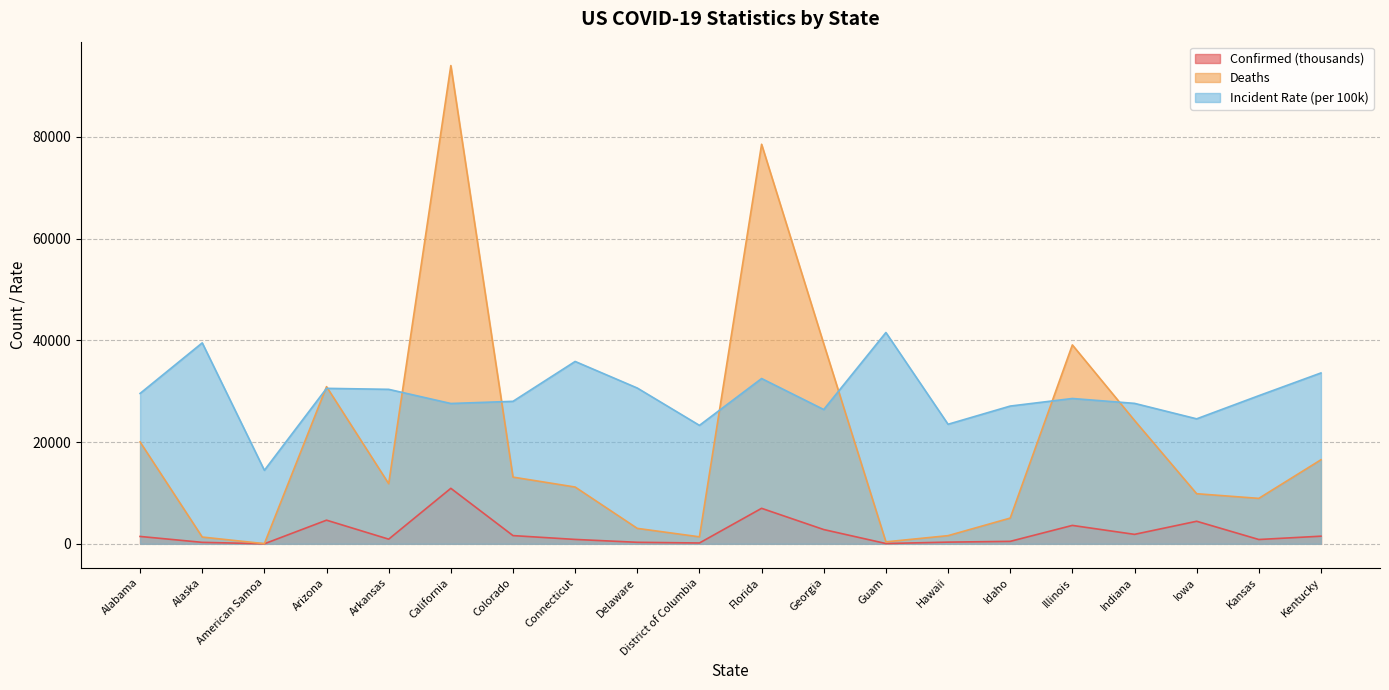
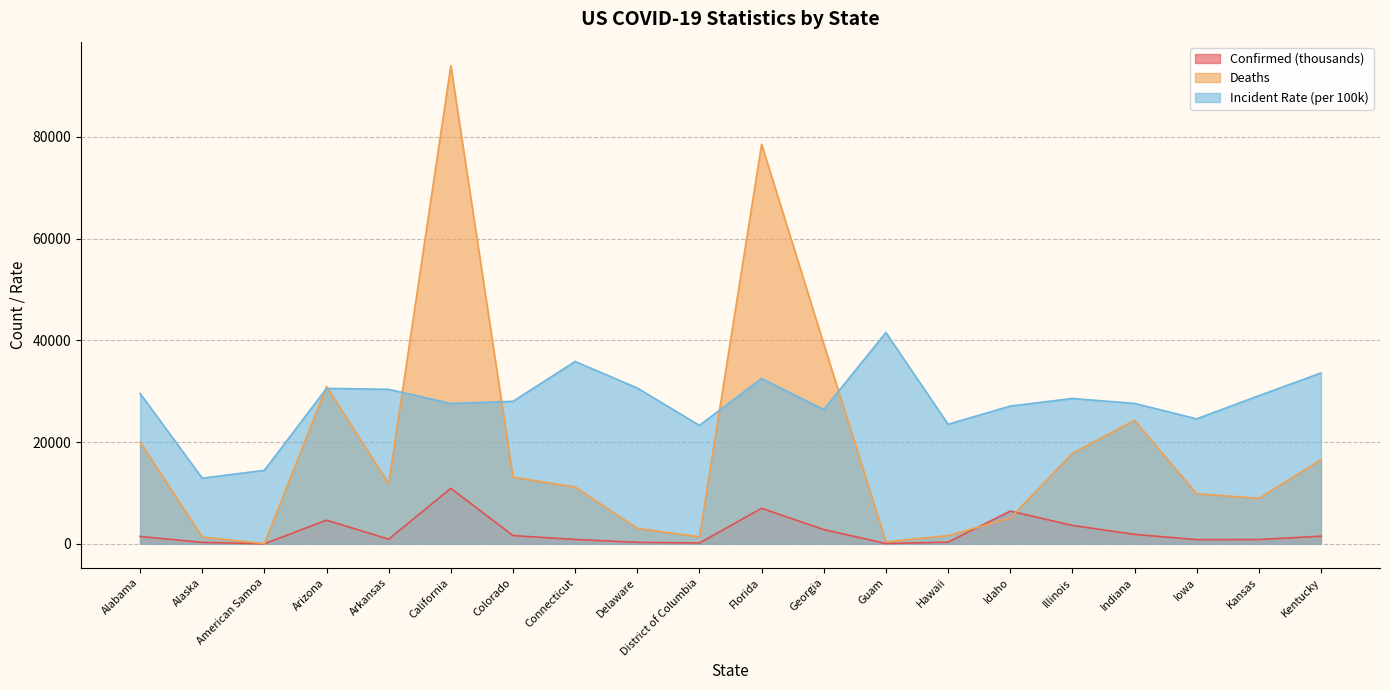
Incident Rate (per 100k), Alaska: 40000 -> 13000
Confirmed (thousands), Idaho: 0 -> 6000
Deaths, Illinois: 39000 -> 18000
Confirmed (thousands), Iowa: 4000 -> 1000
